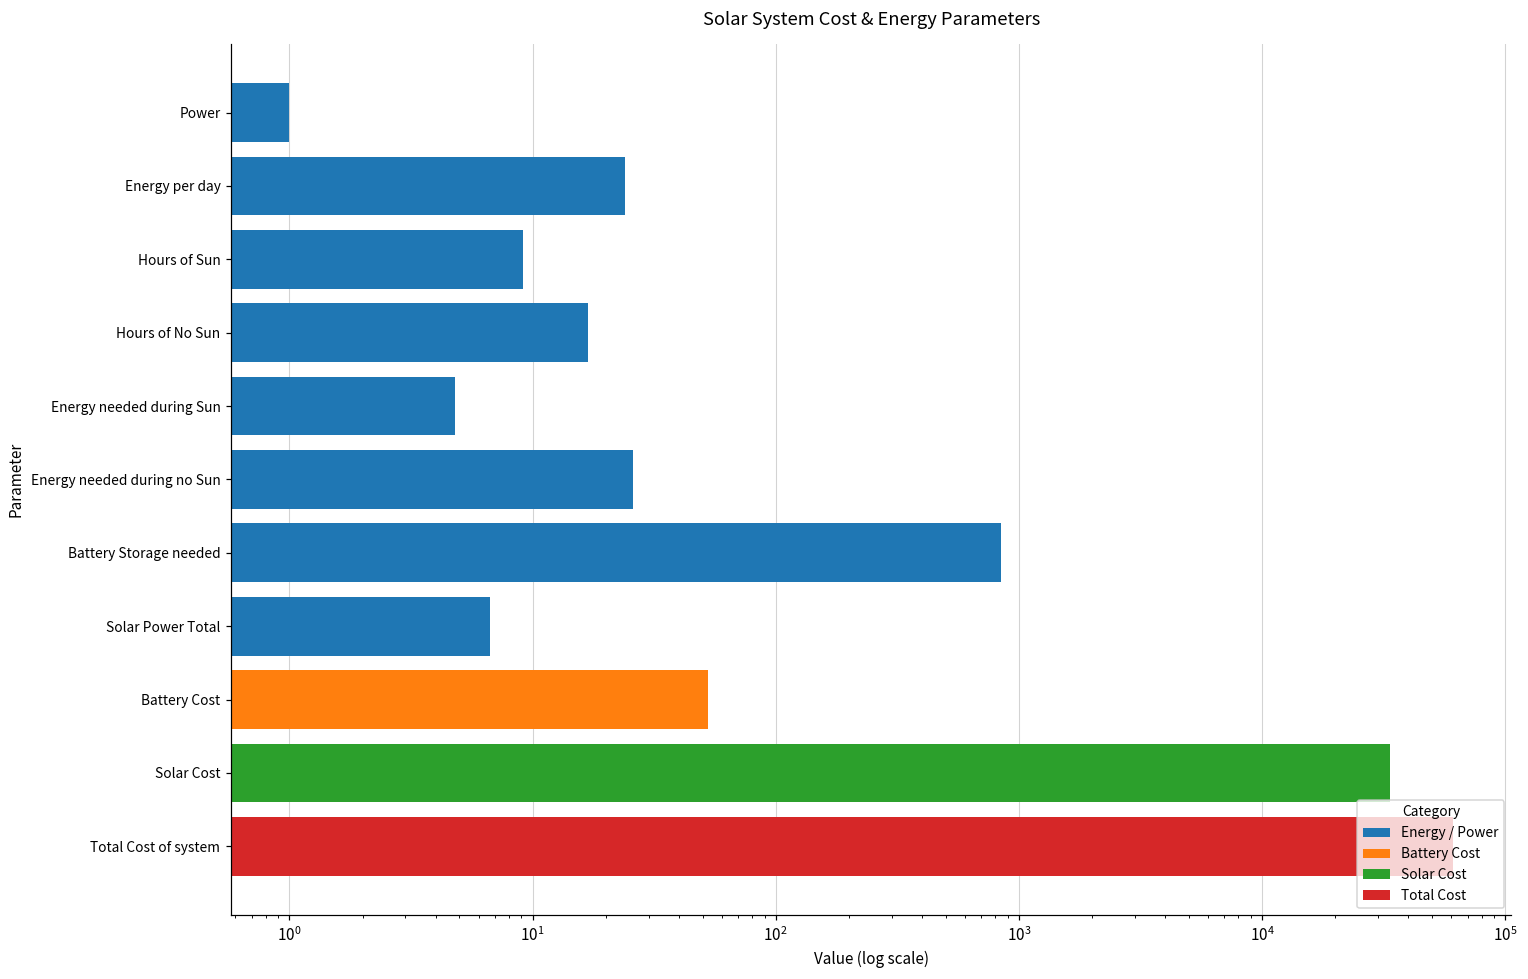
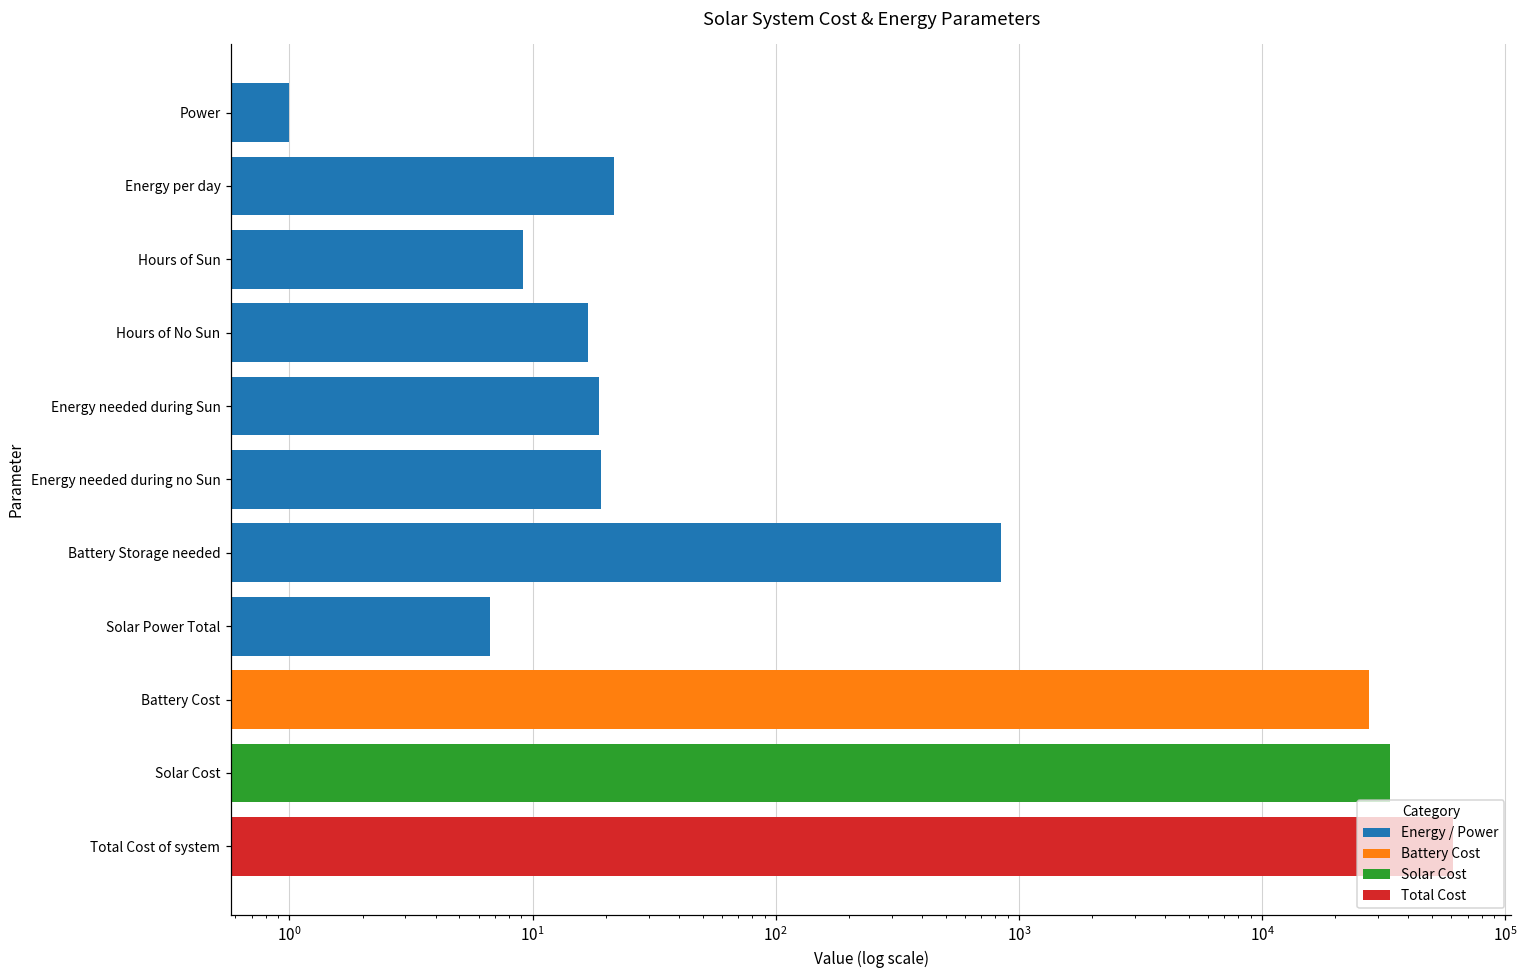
Energy per day: 24 -> 22
Energy needed during Sun: 4.8 -> 19
Energy needed during no Sun: 26 -> 19
Battery Cost: 53 -> 27000
